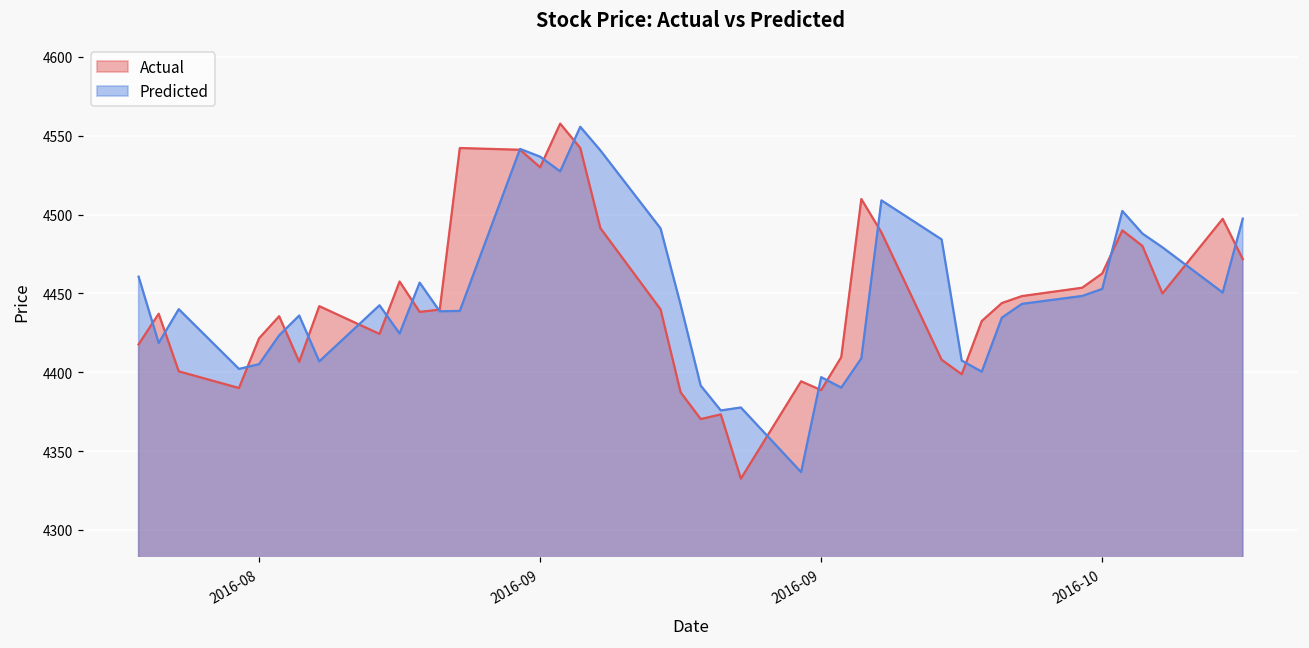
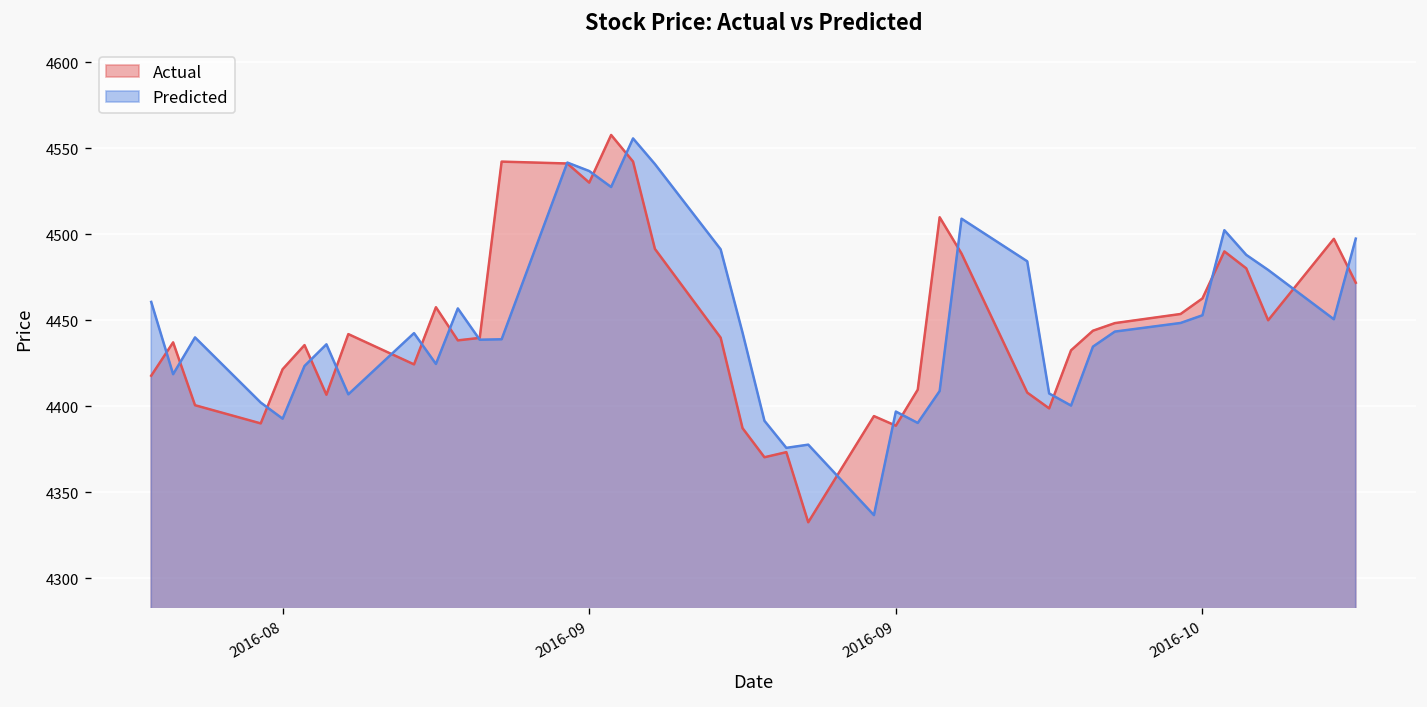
Predicted, 2016-08: 4405 -> 4393
